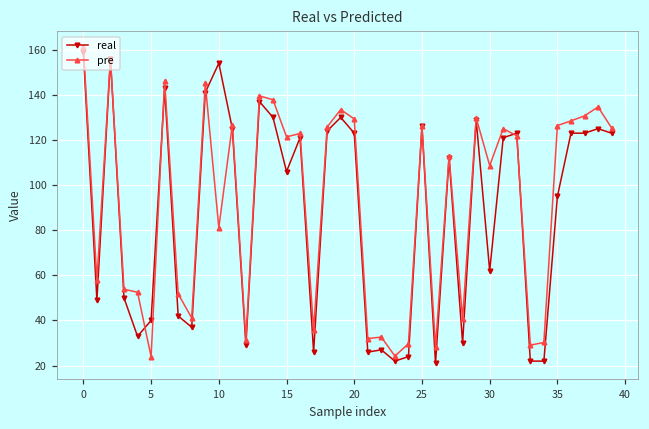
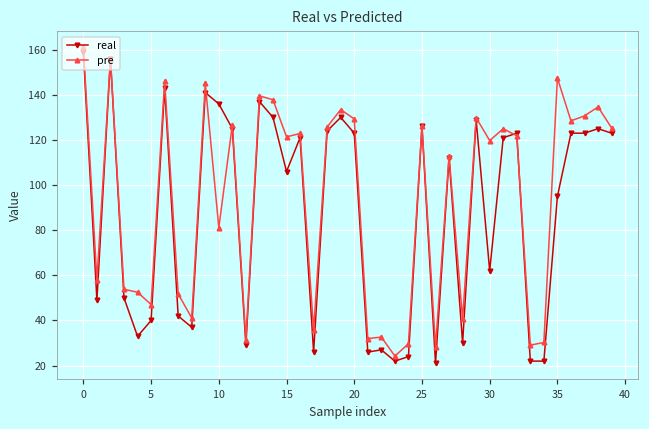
pre, 5: 24 -> 47
real, 10: 154 -> 136
pre, 30: 109 -> 120
pre, 35: 126 -> 147
